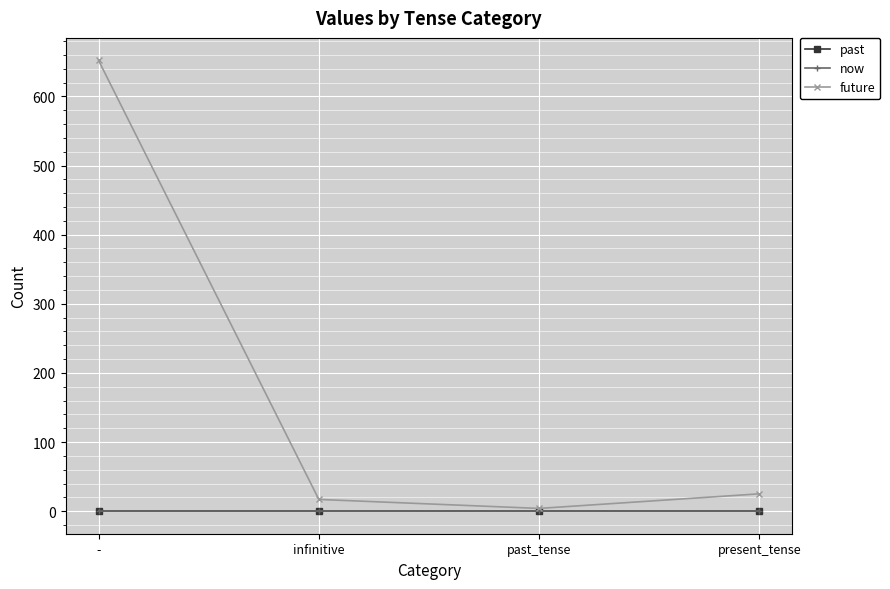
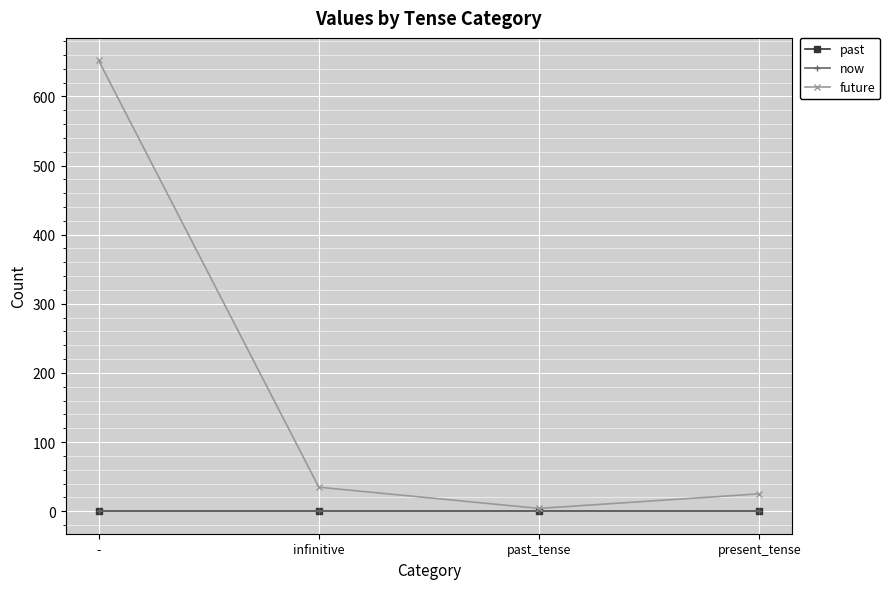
future, infinitive: 20 -> 30
